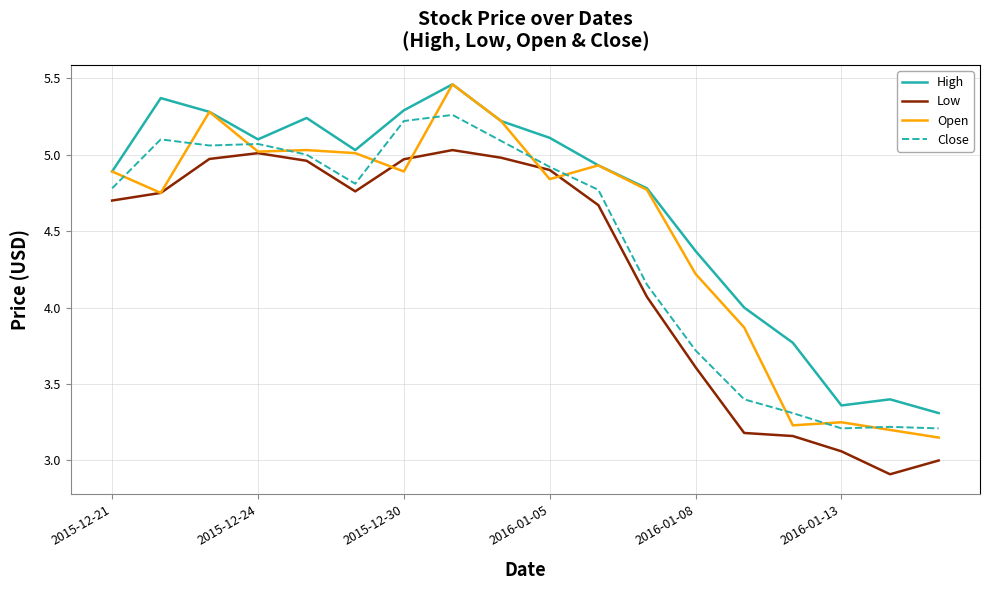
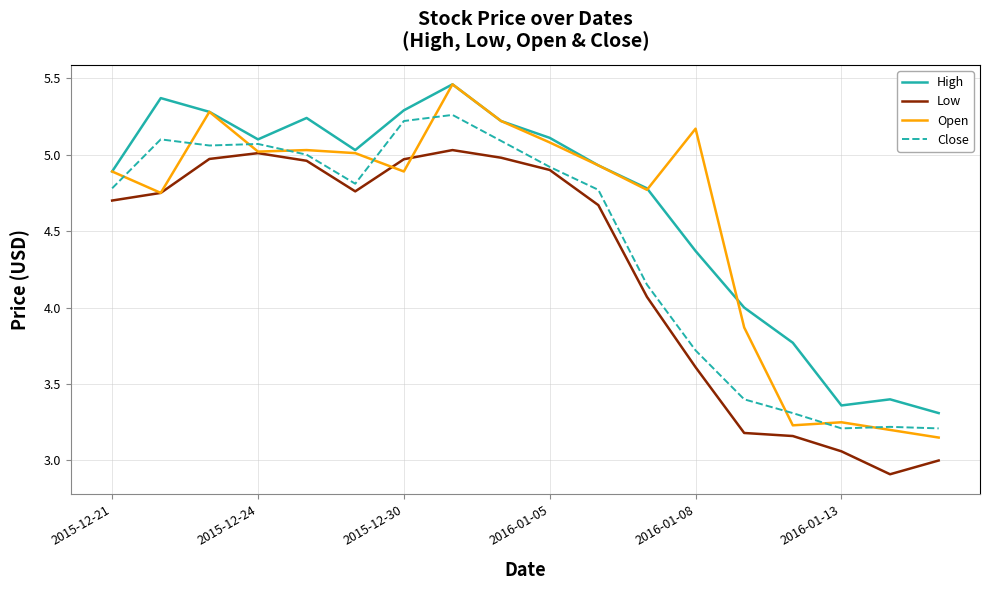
Open, 2016-01-05: 4.84 -> 5.08
Open, 2016-01-08: 4.22 -> 5.17
